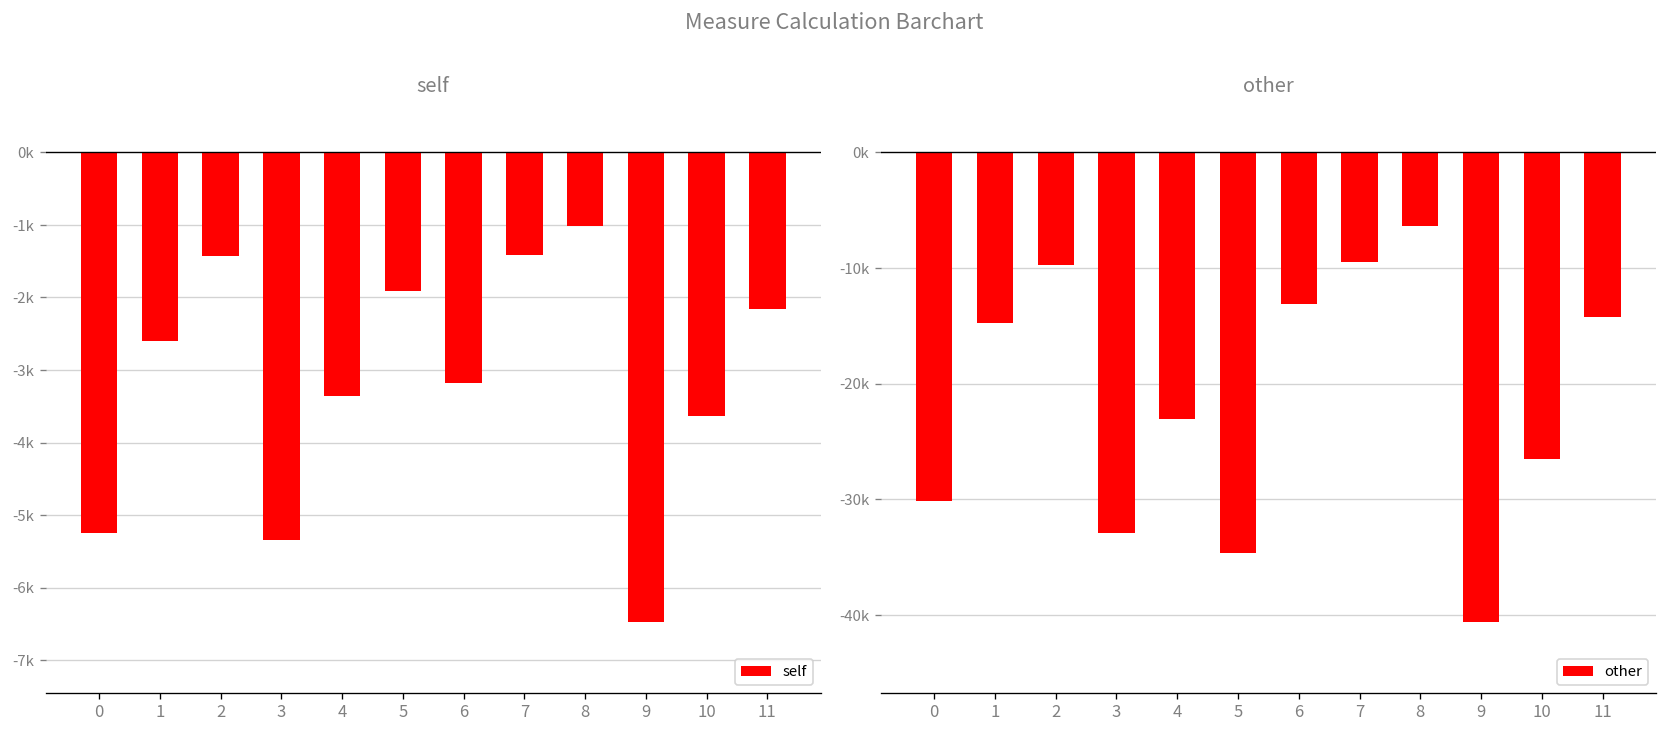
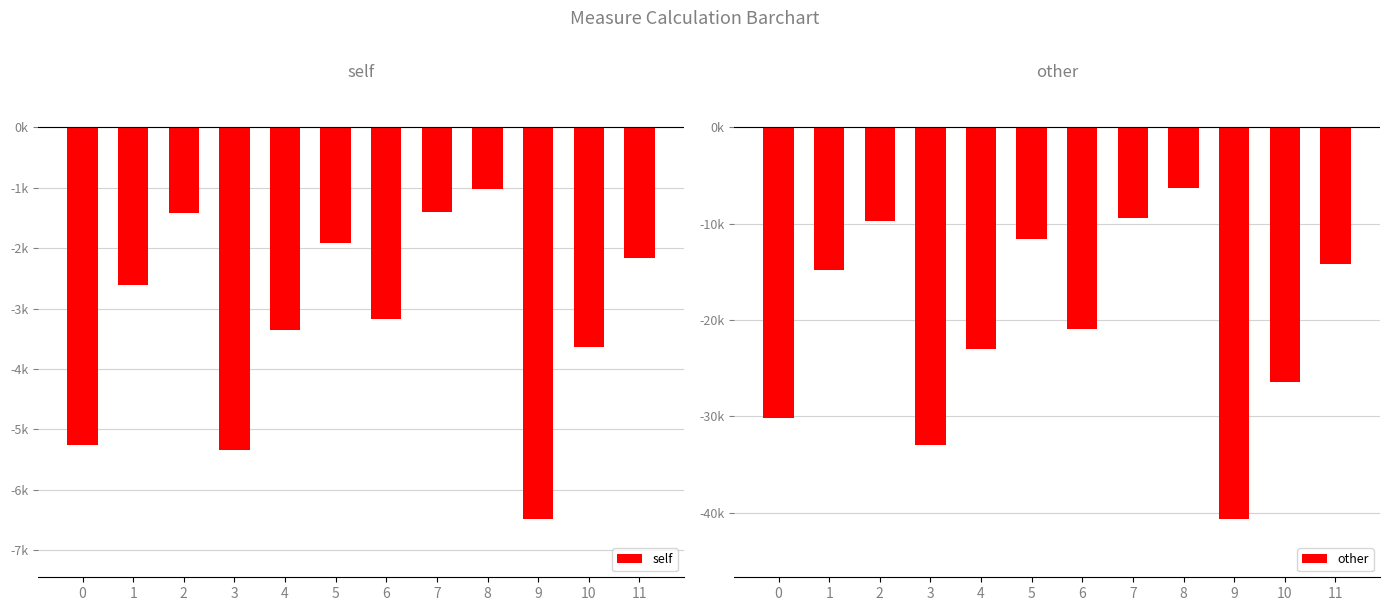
other, 5: -35000 -> -12000
other, 6: -13000 -> -21000
